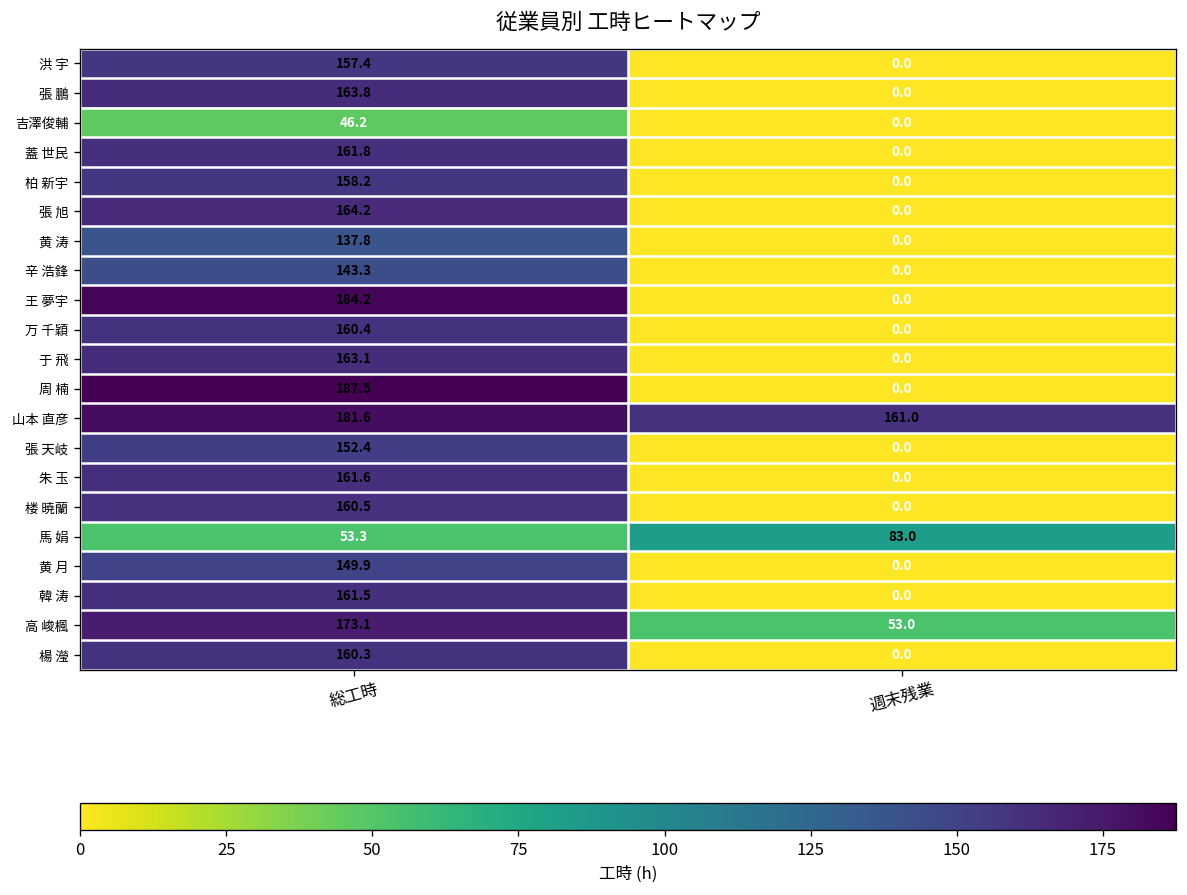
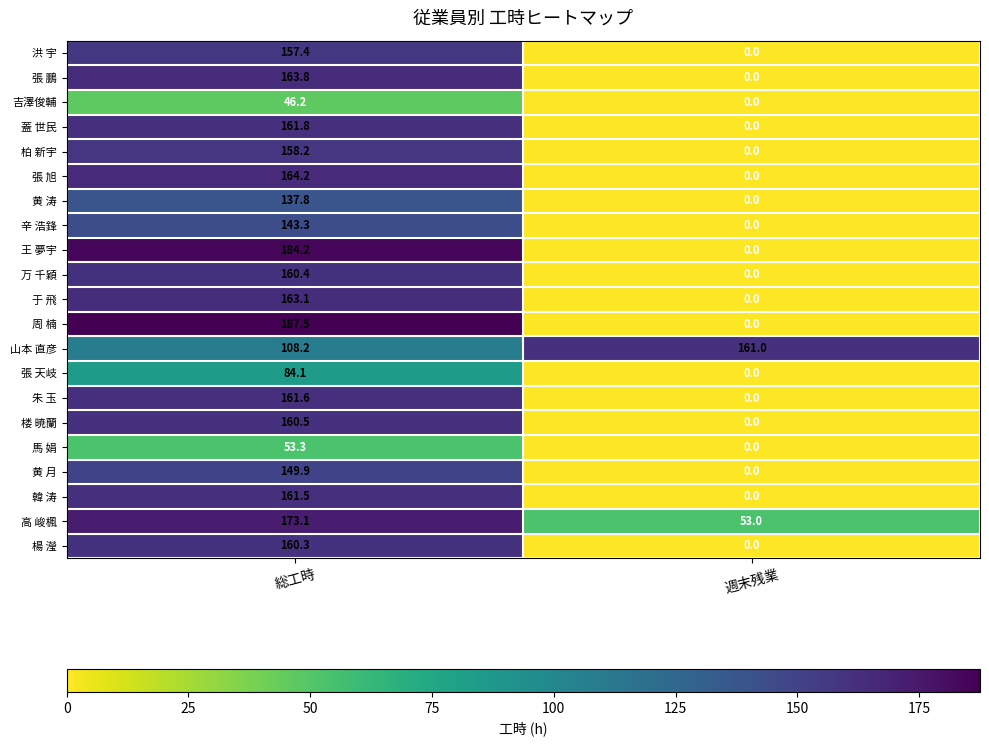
山本 直彦, 総工時: 181.6 -> 108.2
張 天岐, 総工時: 152.4 -> 84.1
馬 娟, 週末残業: 83.0 -> 0.0
